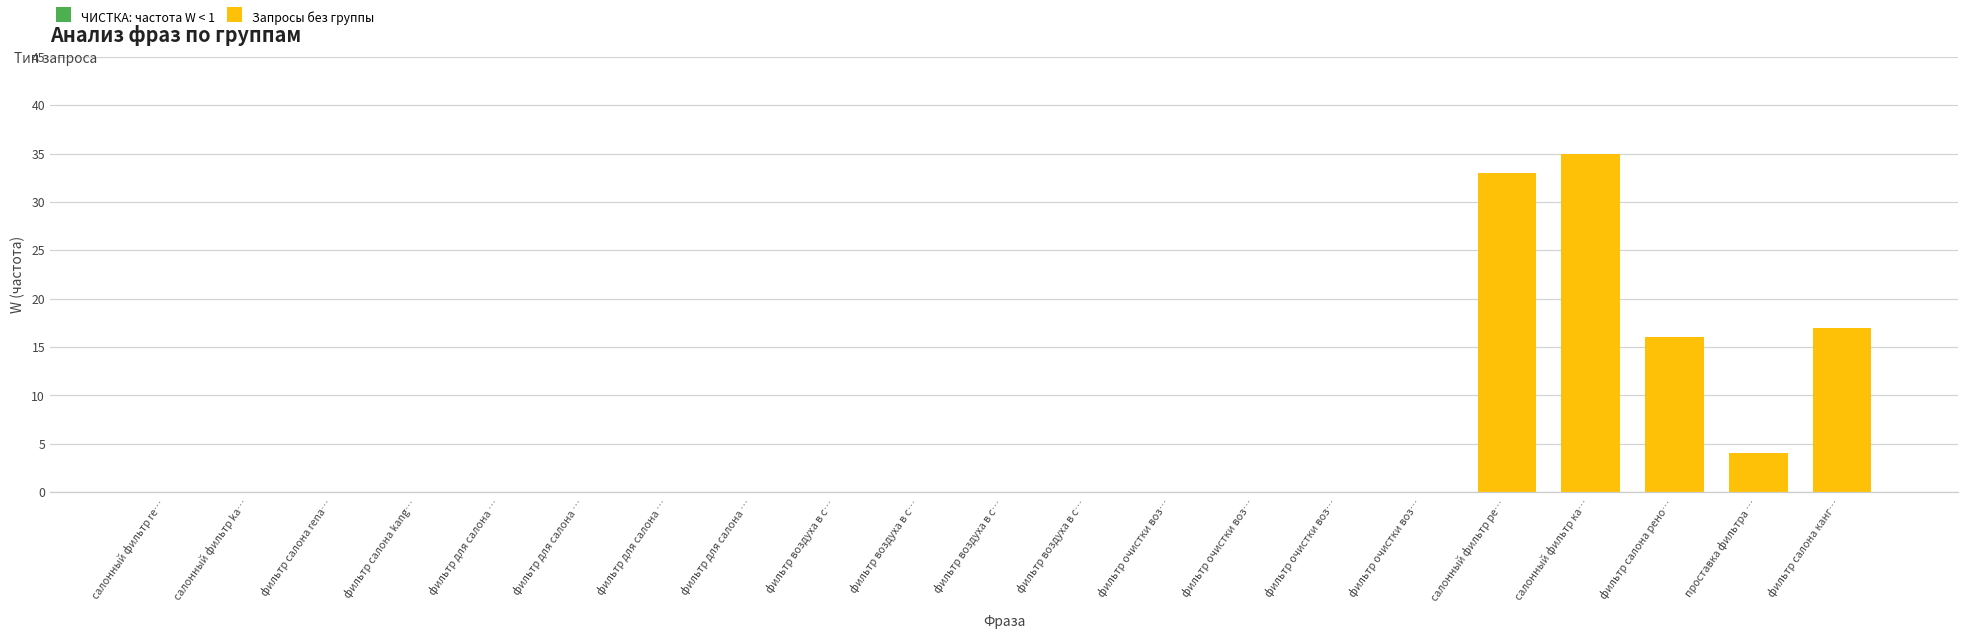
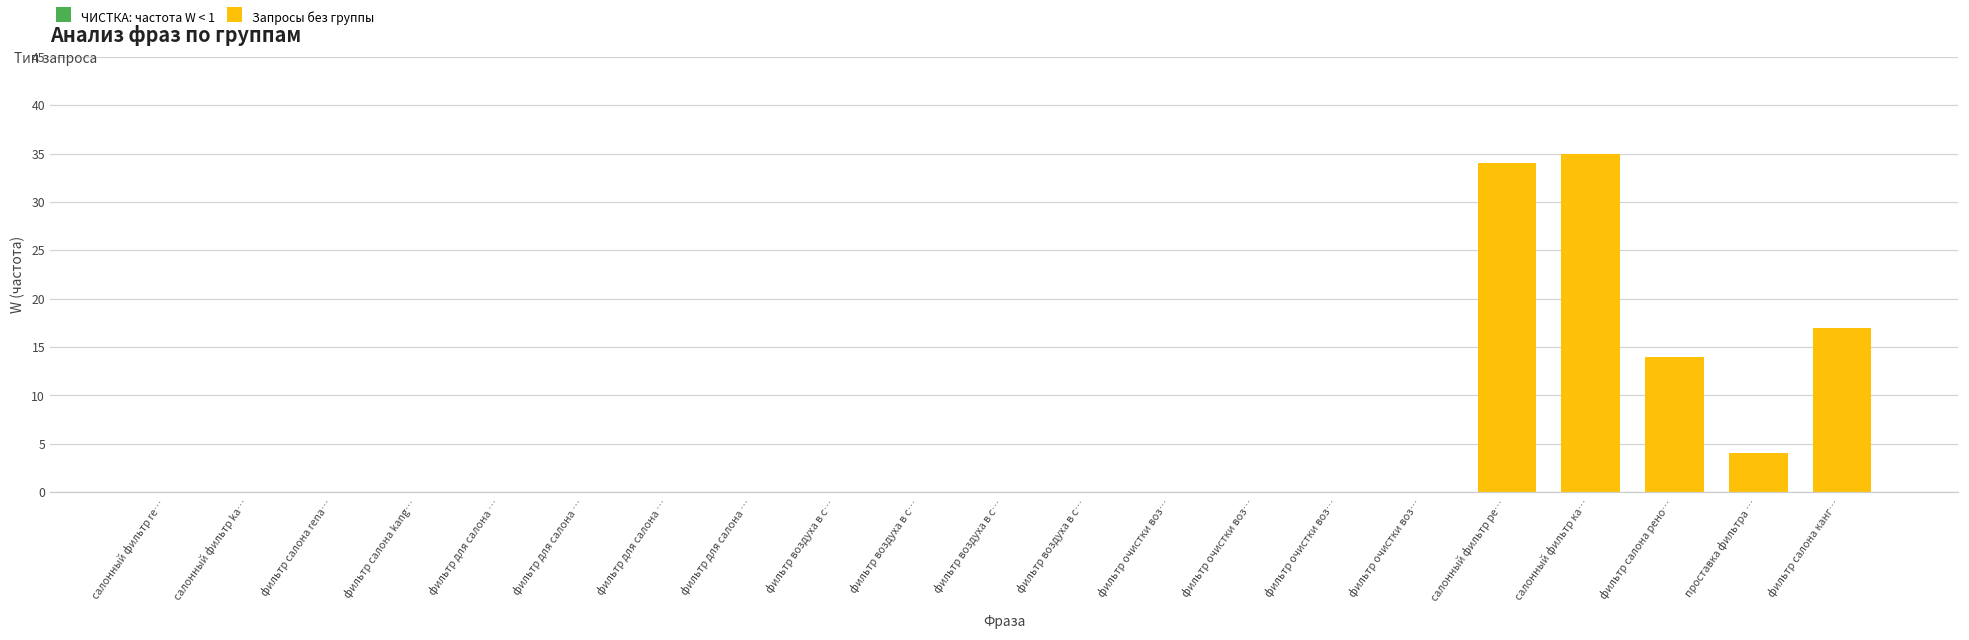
Запросы без группы, салонный фильтр ре…: 33 -> 34
Запросы без группы, фильтр салона рено…: 16 -> 14
